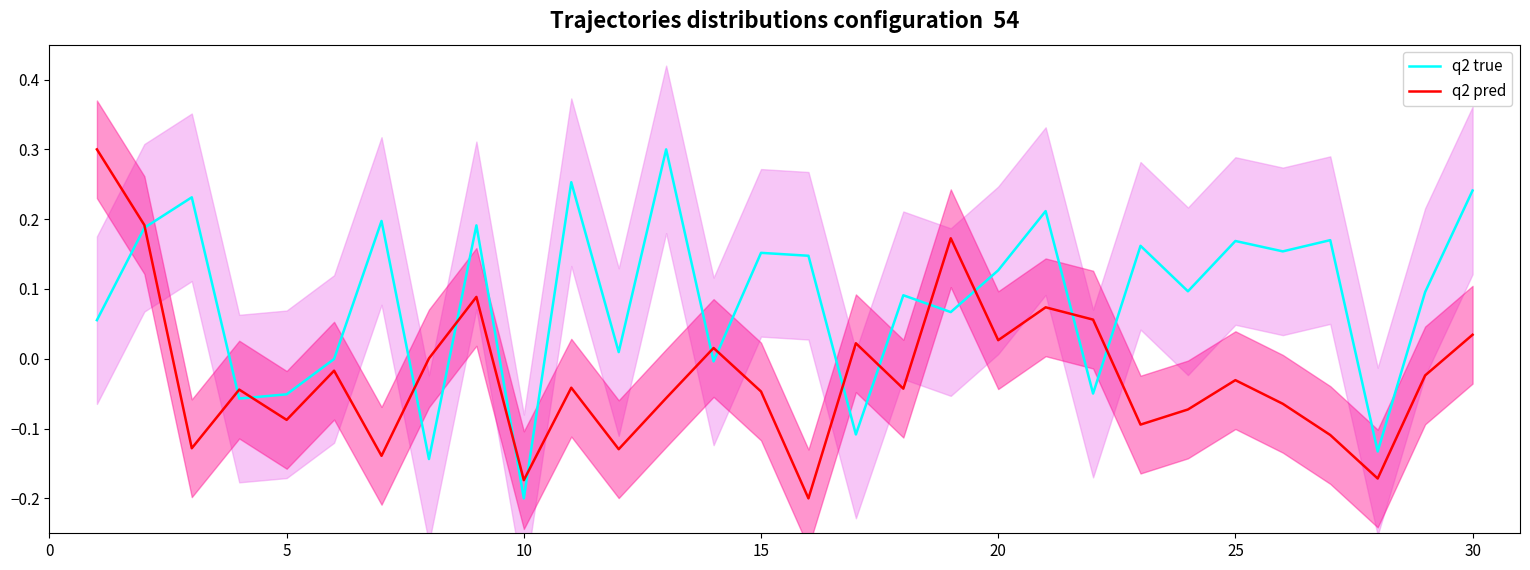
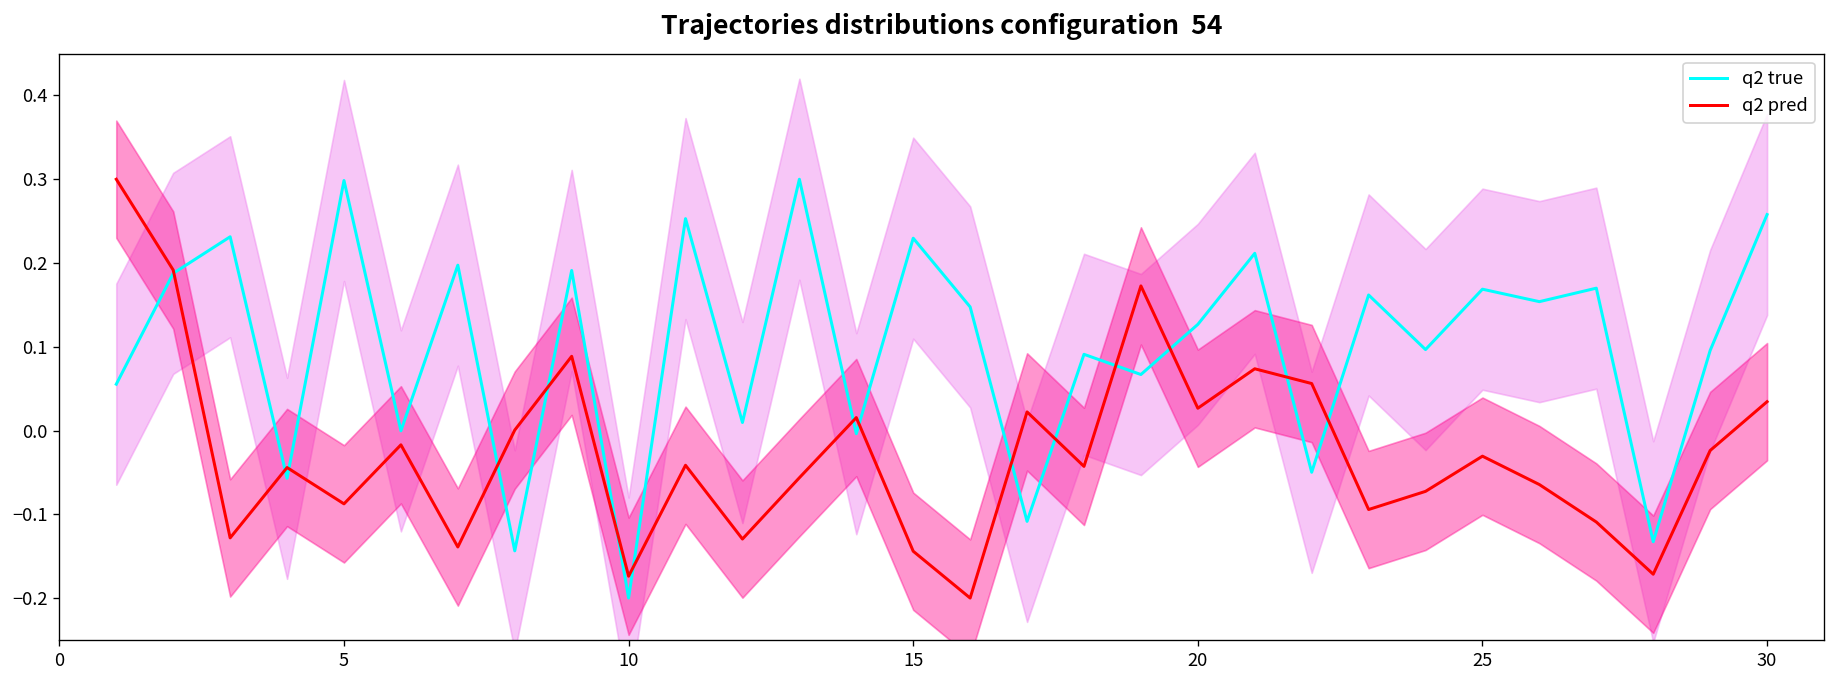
q2 true, 5: -0.05 -> 0.30
q2 true, 15: 0.15 -> 0.23
q2 pred, 15: -0.05 -> -0.14
q2 true, 30: 0.24 -> 0.26
